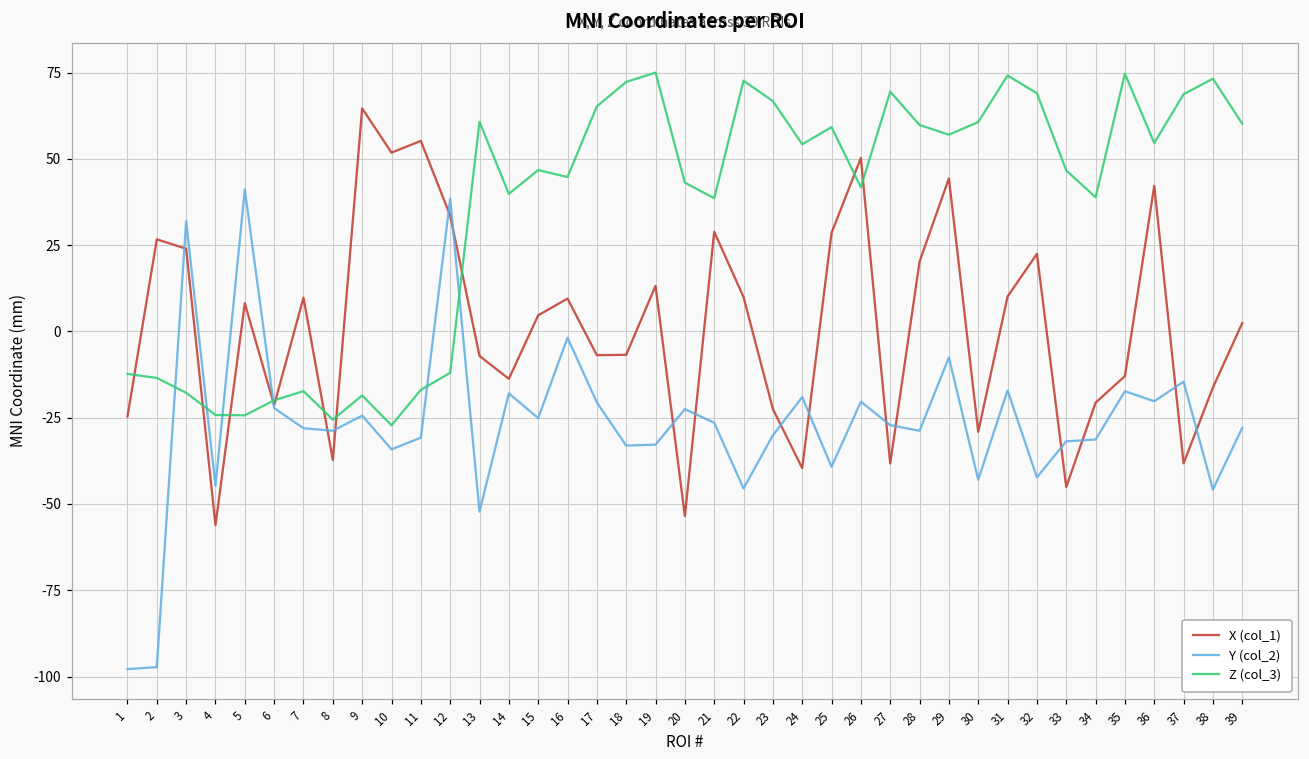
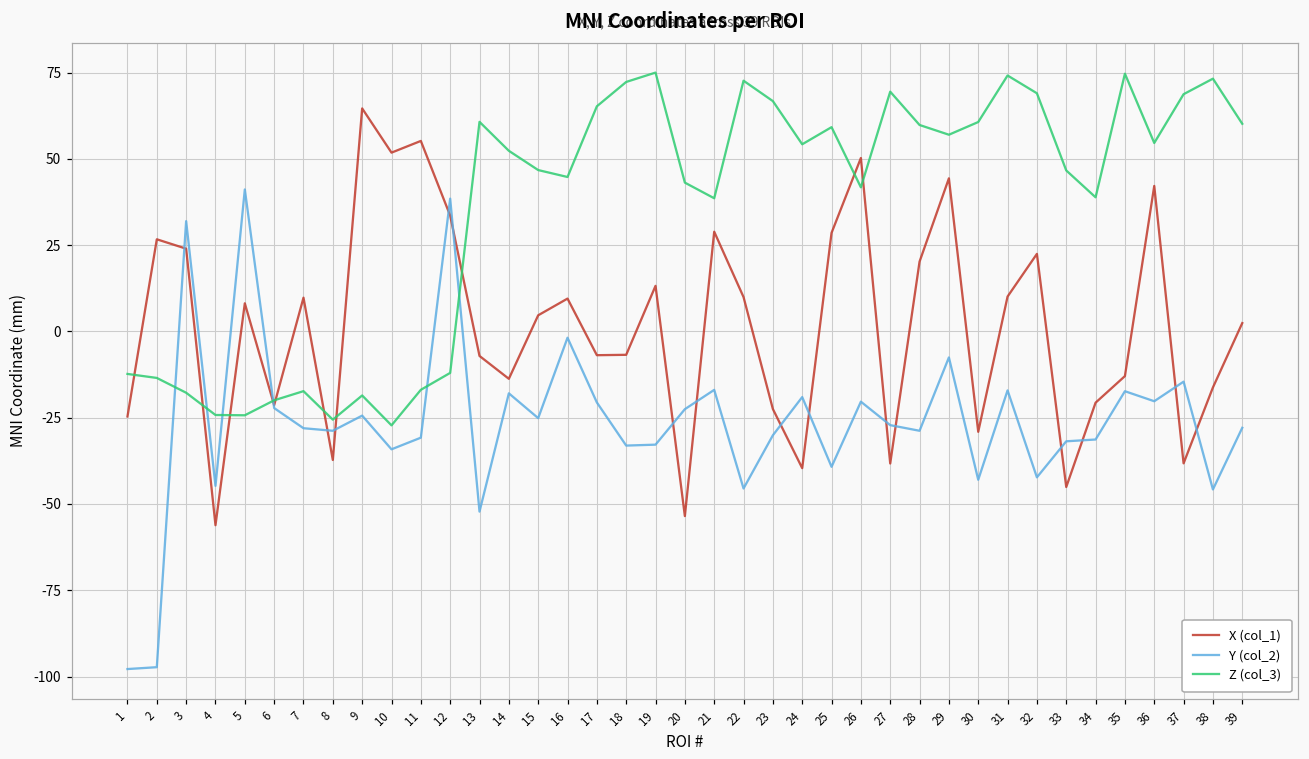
Z (col_3), 14: 40 -> 52
Y (col_2), 21: -26 -> -17
